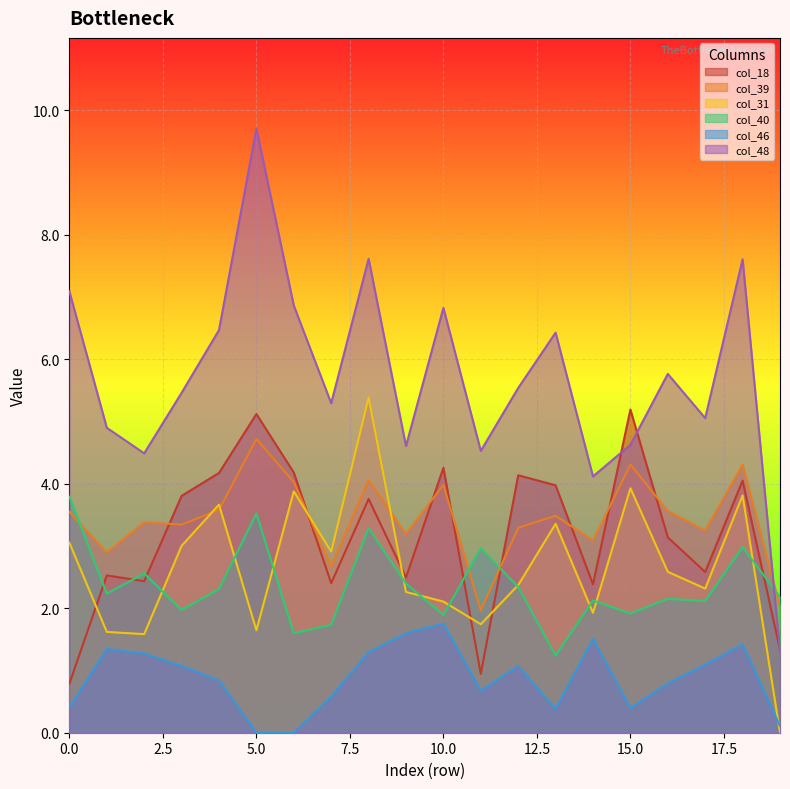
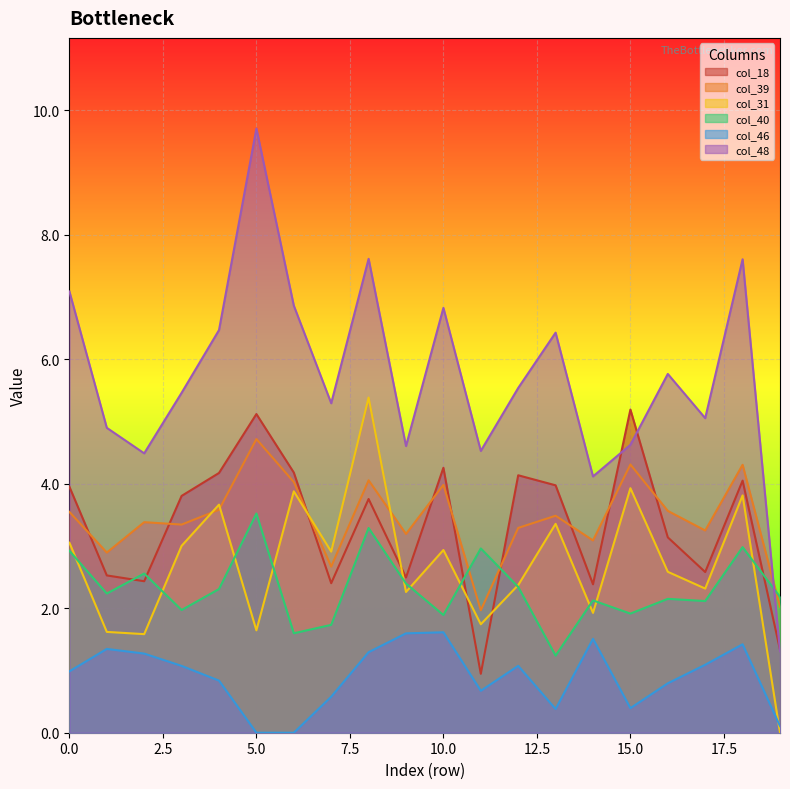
col_18, 0.0: 0.8 -> 4.0
col_40, 0.0: 3.8 -> 2.9
col_46, 0.0: 0.4 -> 1.0
col_31, 10.0: 2.1 -> 2.9
col_46, 10.0: 1.8 -> 1.6
